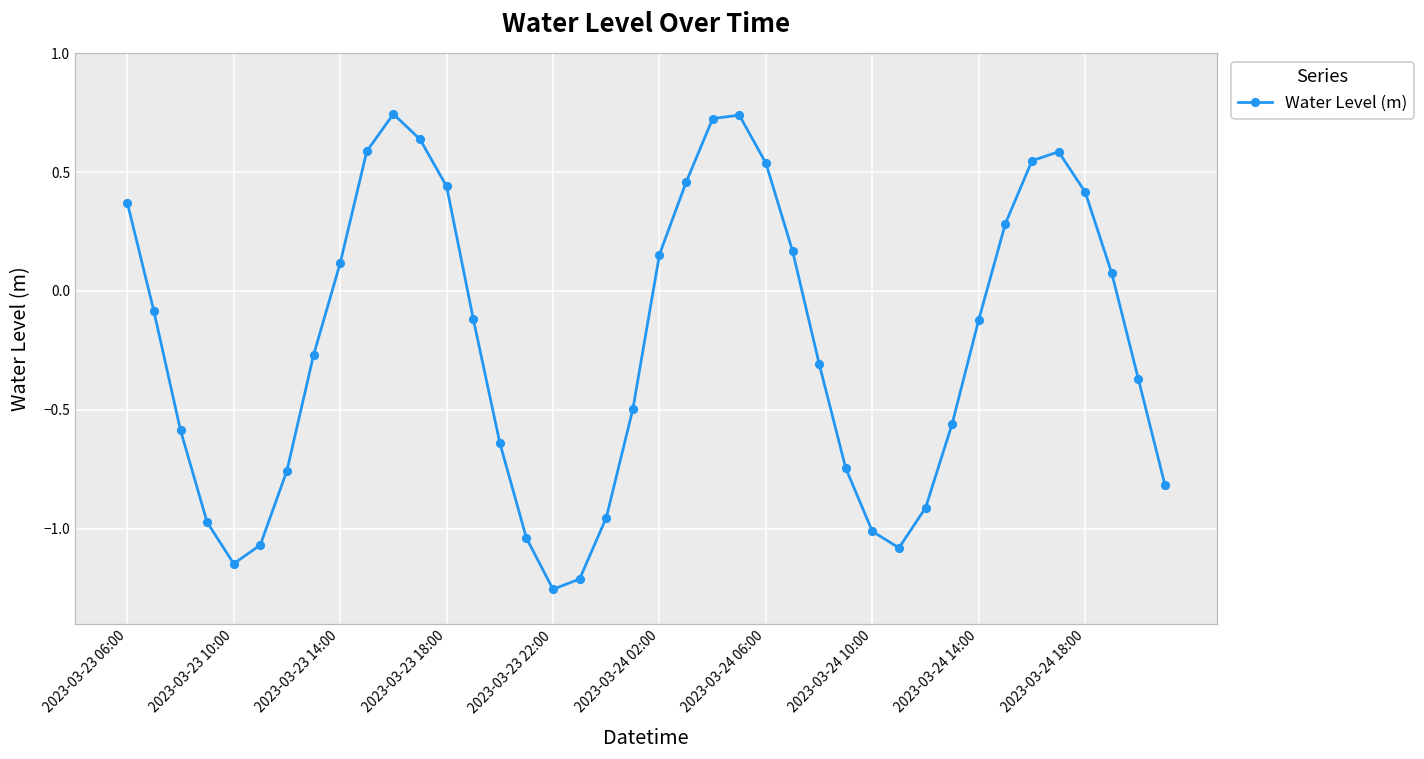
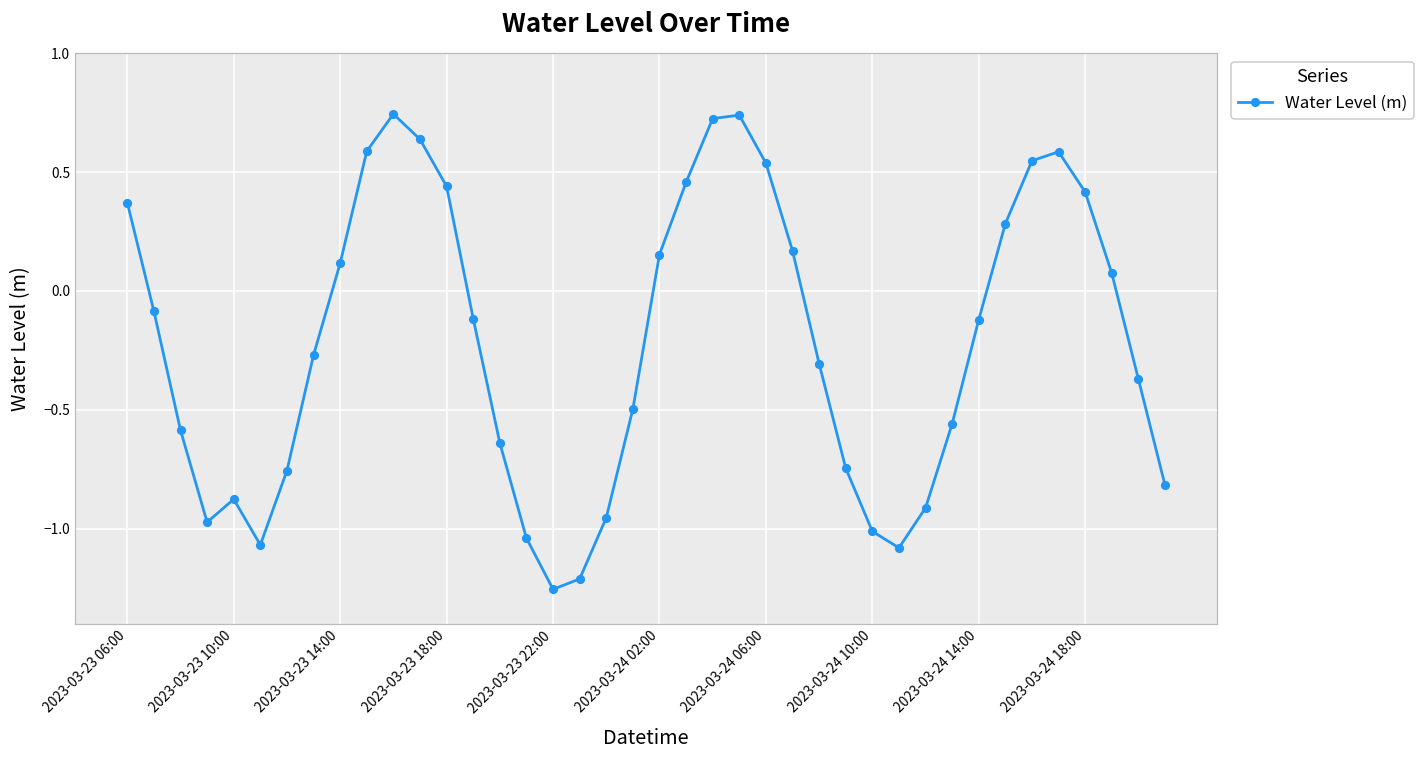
2023-03-23 10:00: -1.15 -> -0.88
